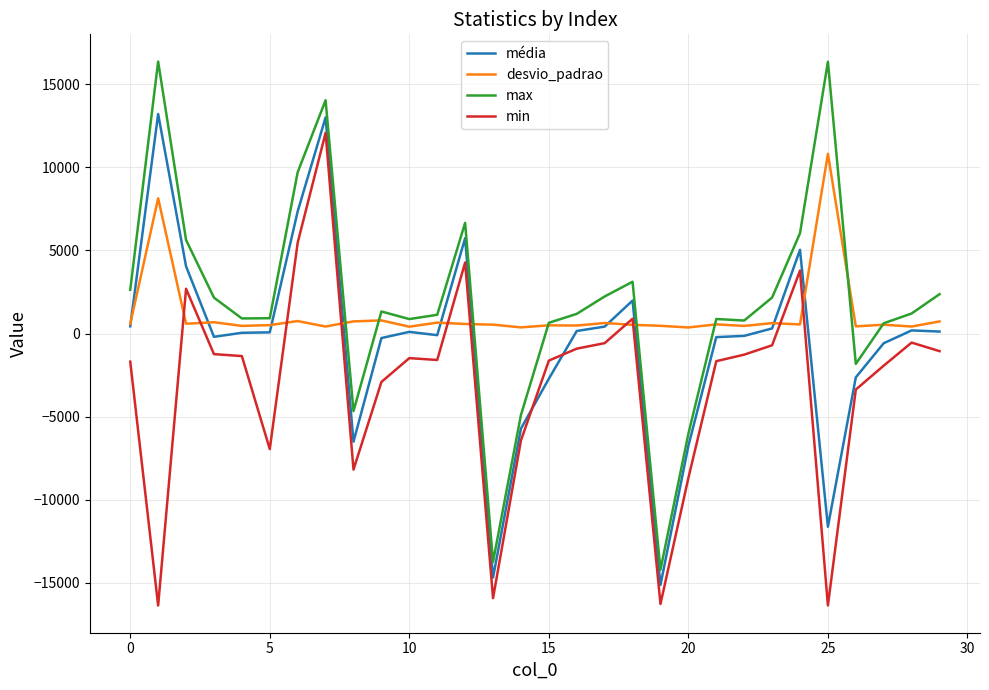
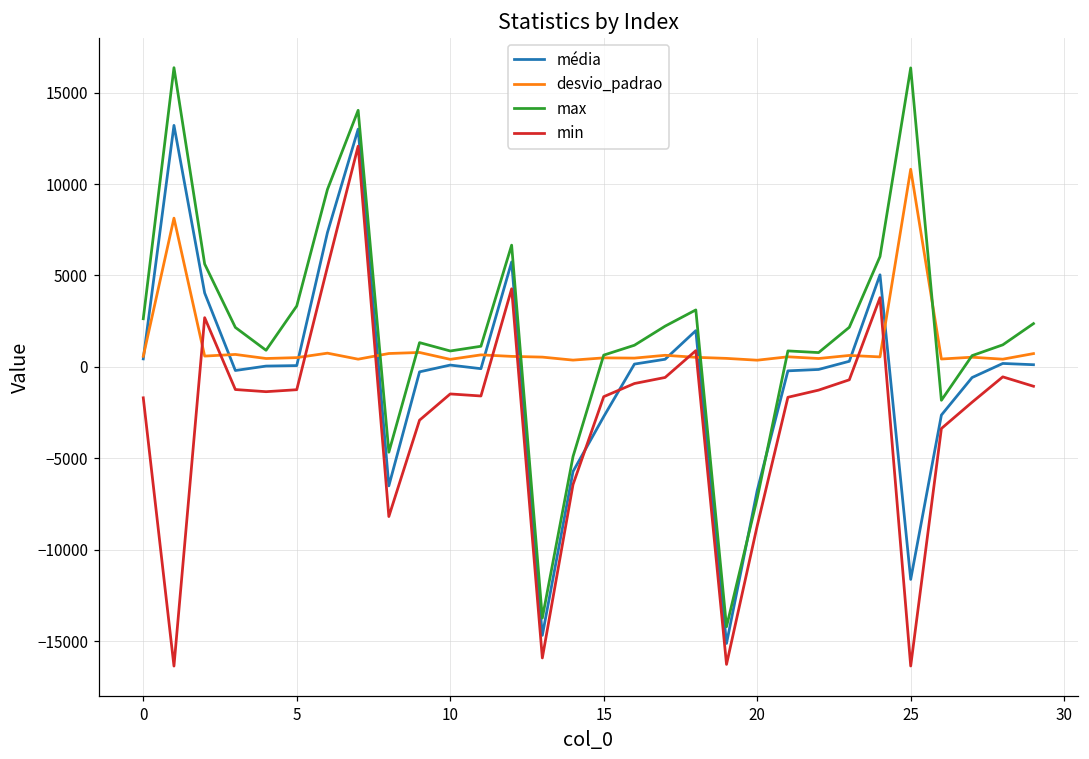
max, 5: 900 -> 3300
min, 5: -7000 -> -1200
max, 20: -6000 -> -7200
